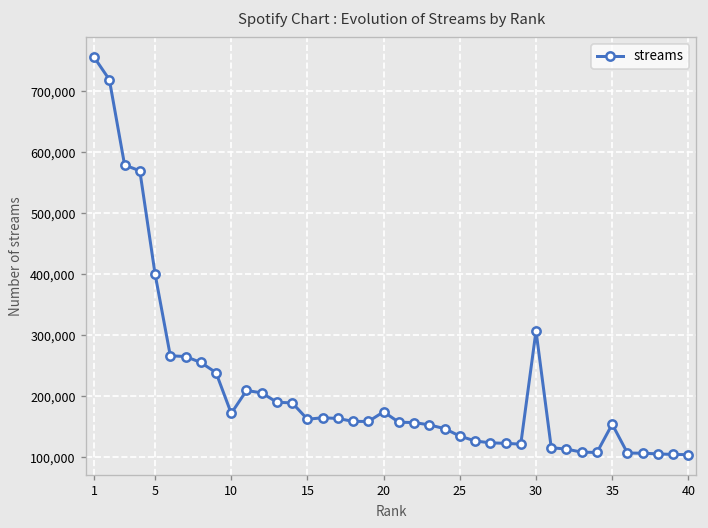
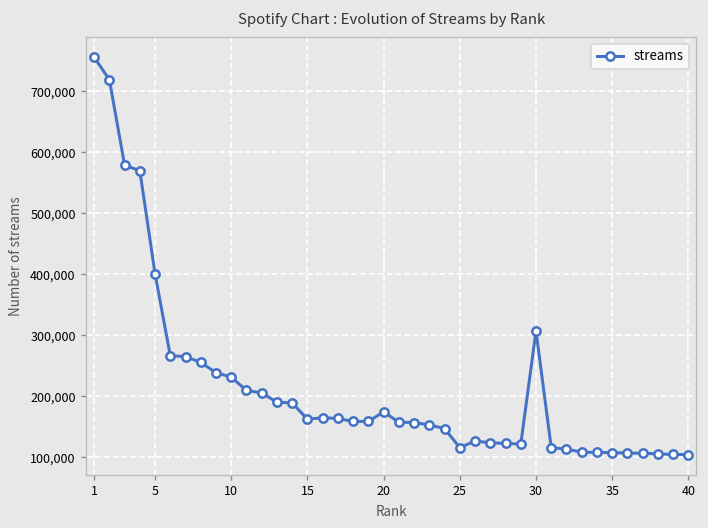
10: 170,000 -> 230,000
25: 130,000 -> 120,000
35: 150,000 -> 110,000
